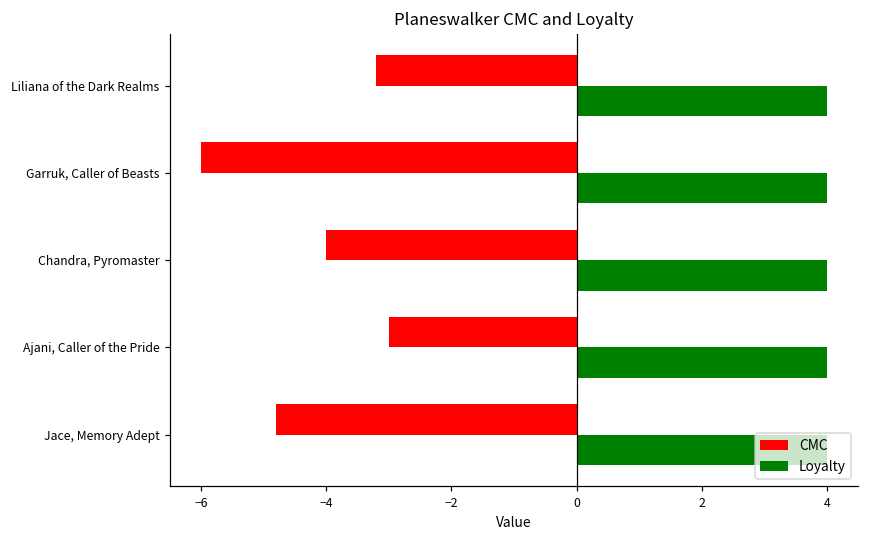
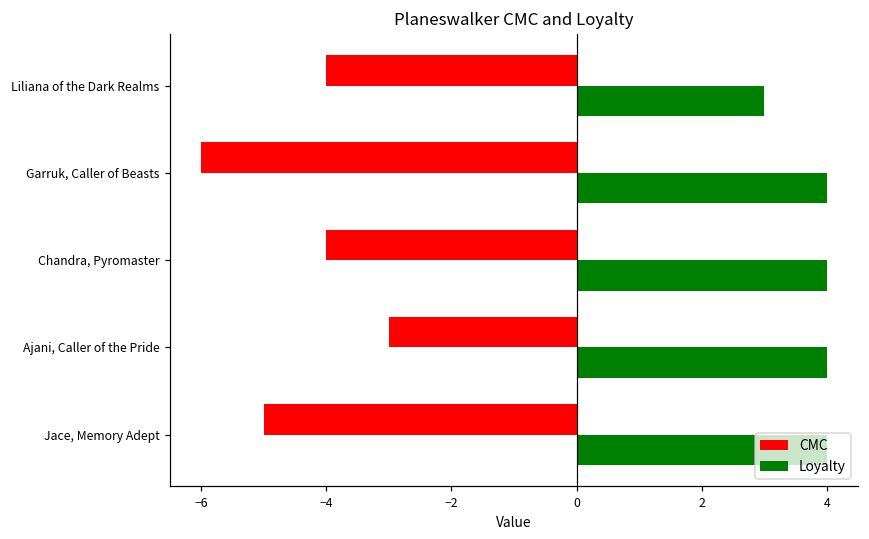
CMC, Liliana of the Dark Realms: -3.2 -> -4.0
Loyalty, Liliana of the Dark Realms: 4 -> 3
CMC, Jace, Memory Adept: -4.8 -> -5.0
